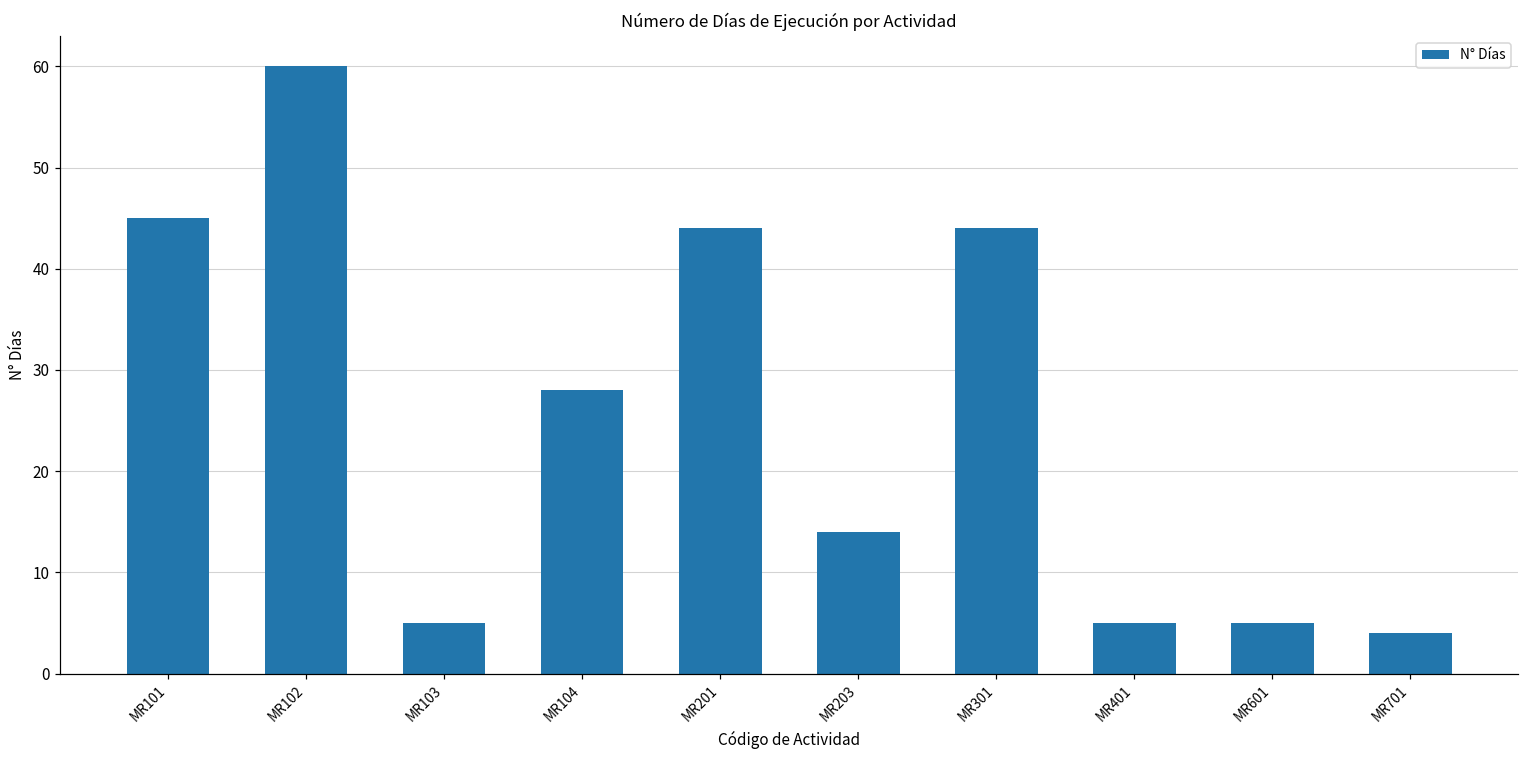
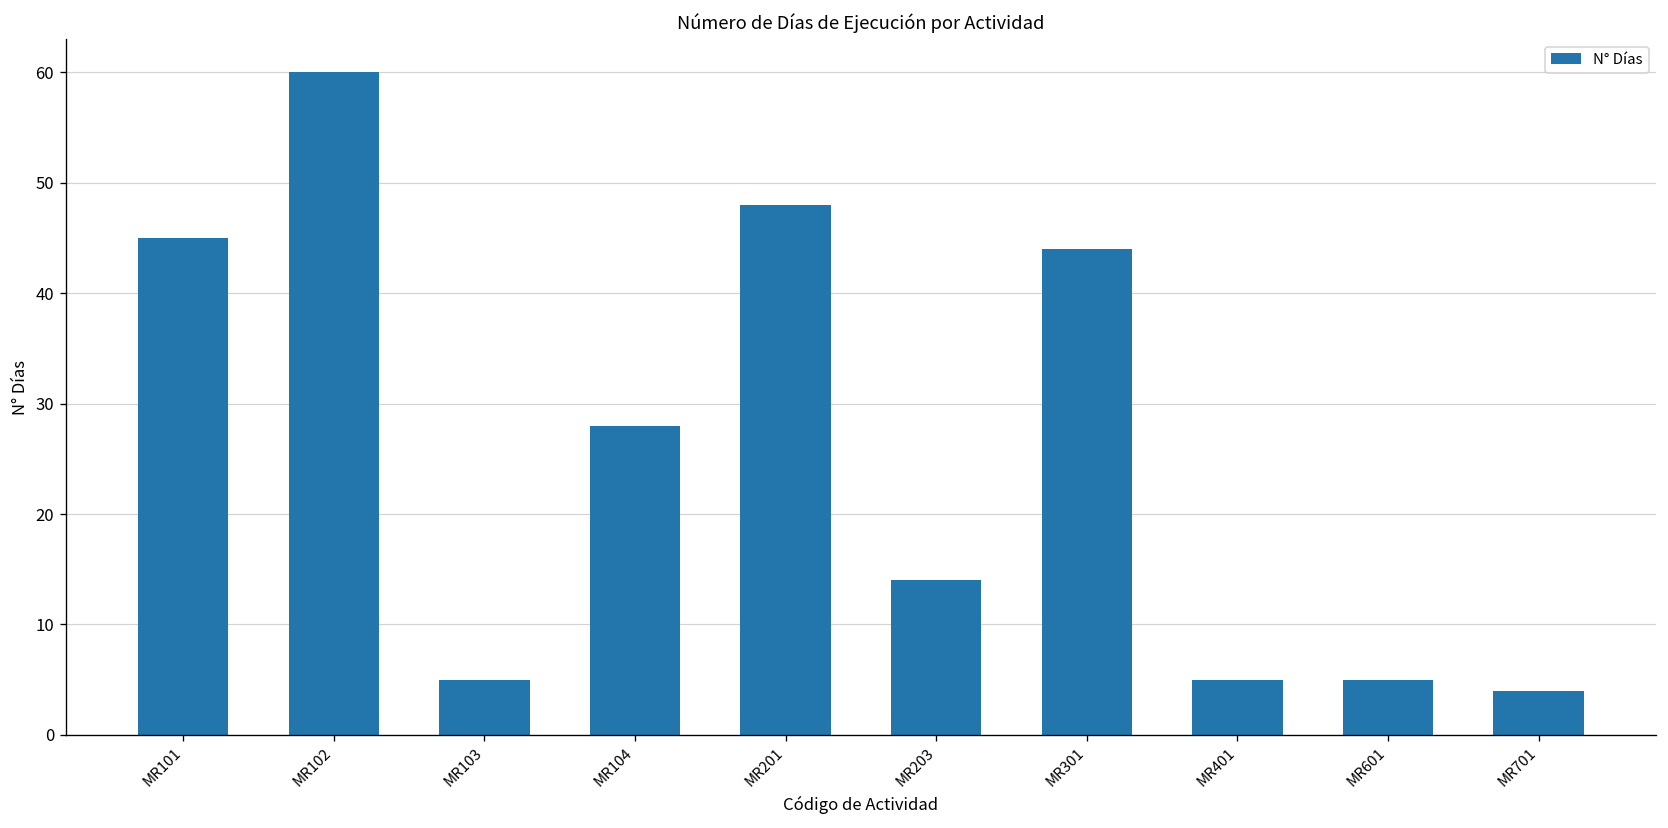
MR201: 44 -> 48
